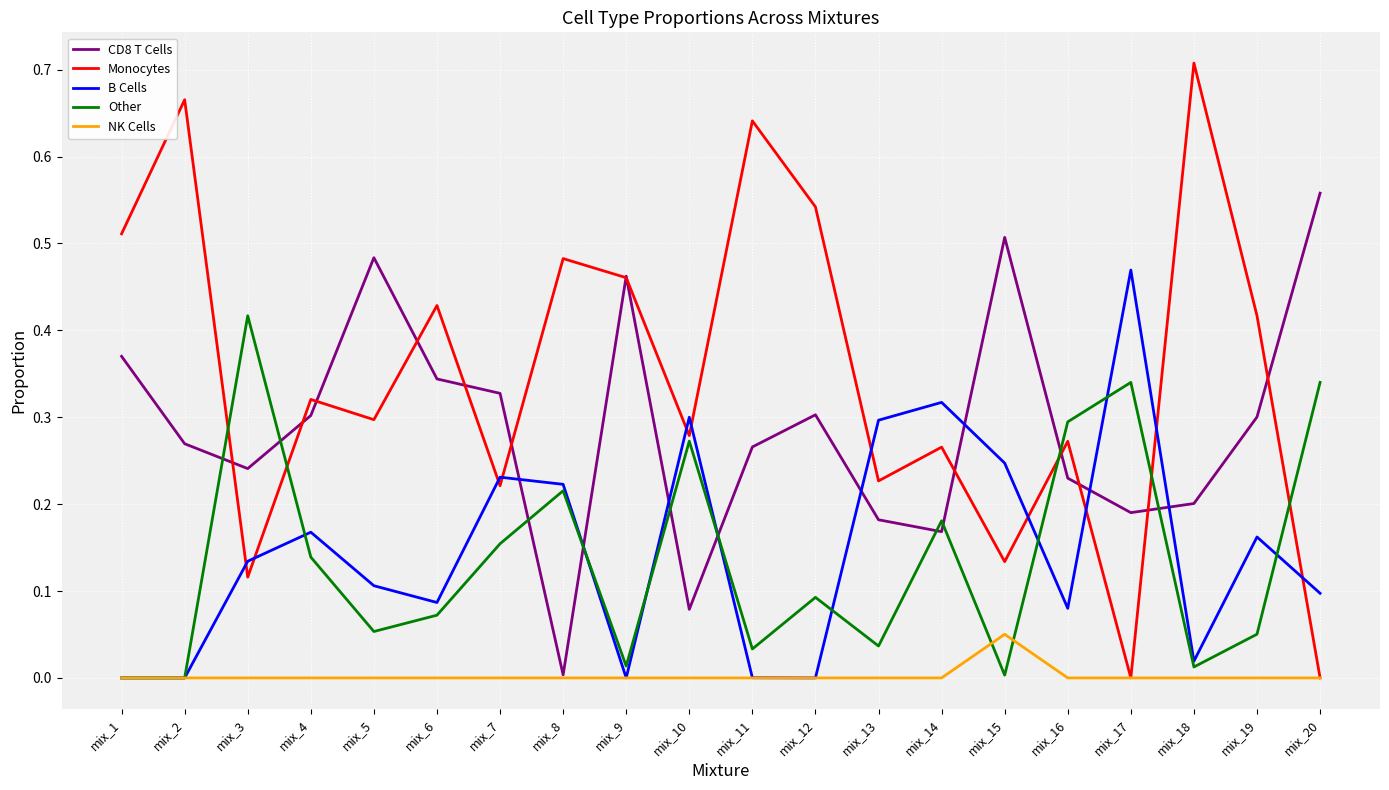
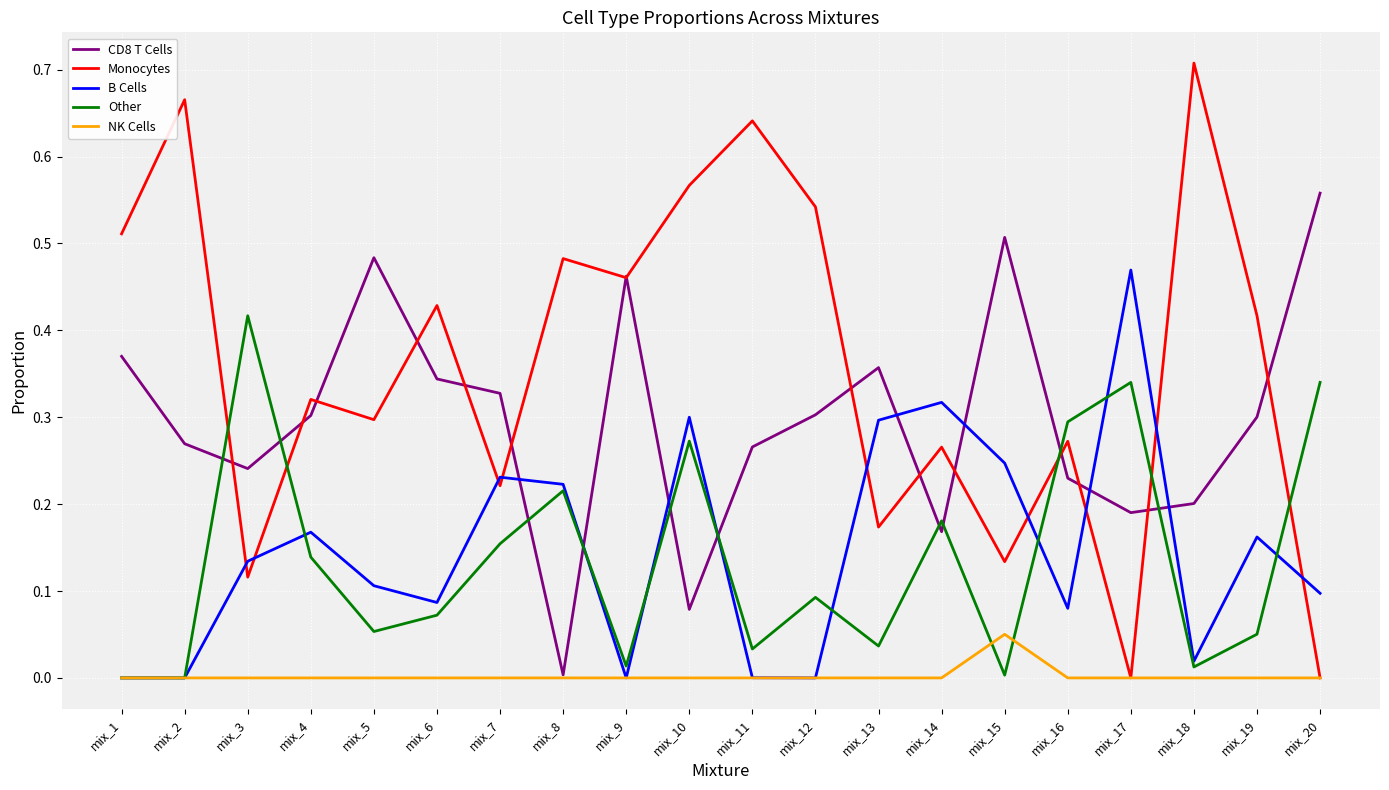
Monocytes, mix_10: 0.28 -> 0.57
CD8 T Cells, mix_13: 0.18 -> 0.36
Monocytes, mix_13: 0.23 -> 0.17
